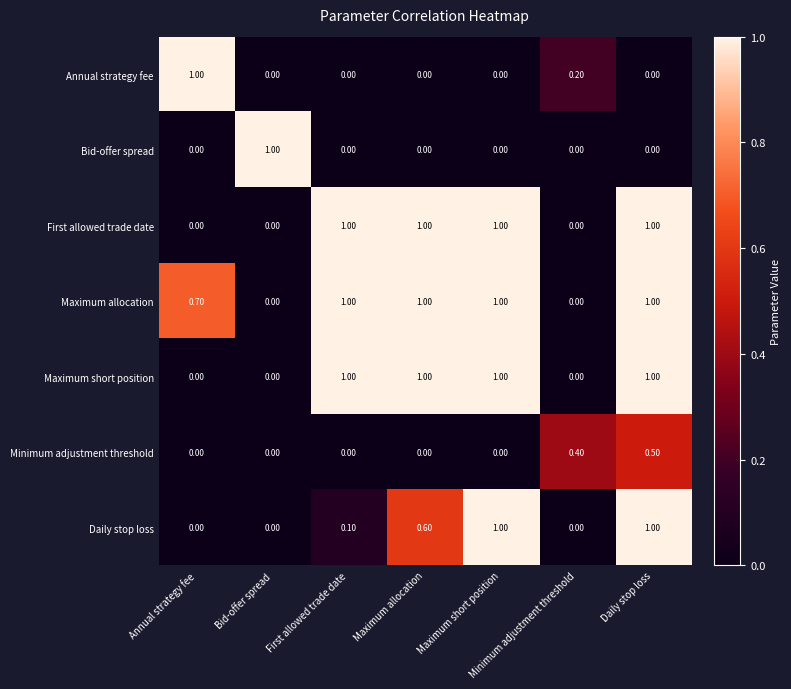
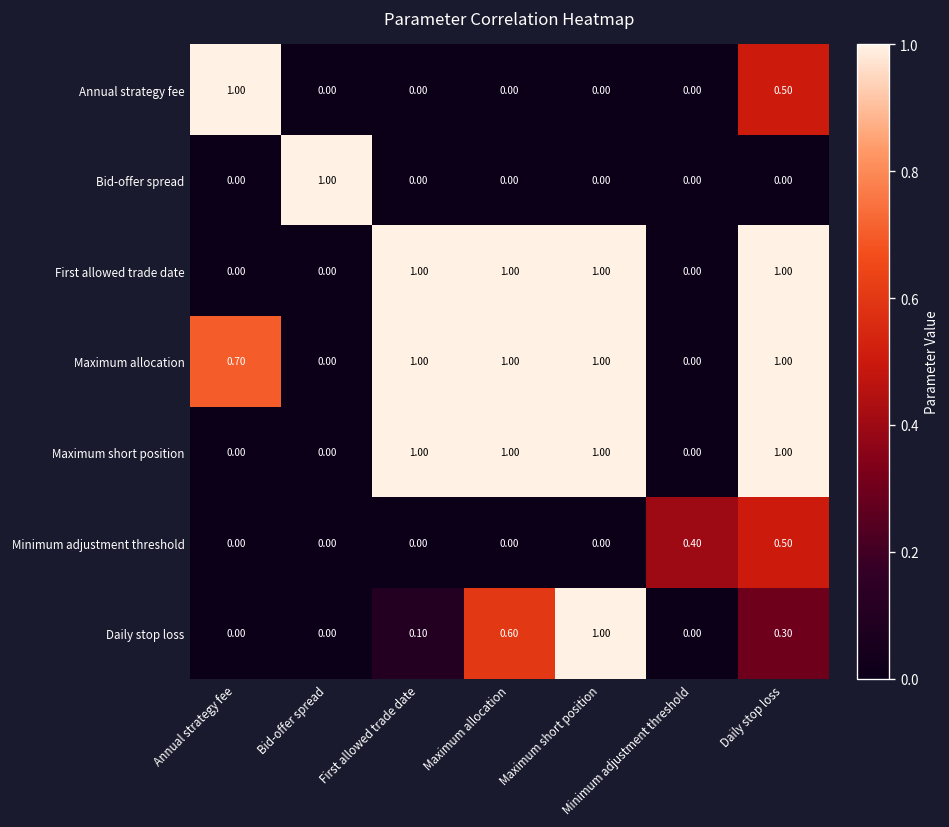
Annual strategy fee, Minimum adjustment threshold: 0.20 -> 0.00
Annual strategy fee, Daily stop loss: 0.00 -> 0.50
Daily stop loss, Daily stop loss: 1.00 -> 0.30
